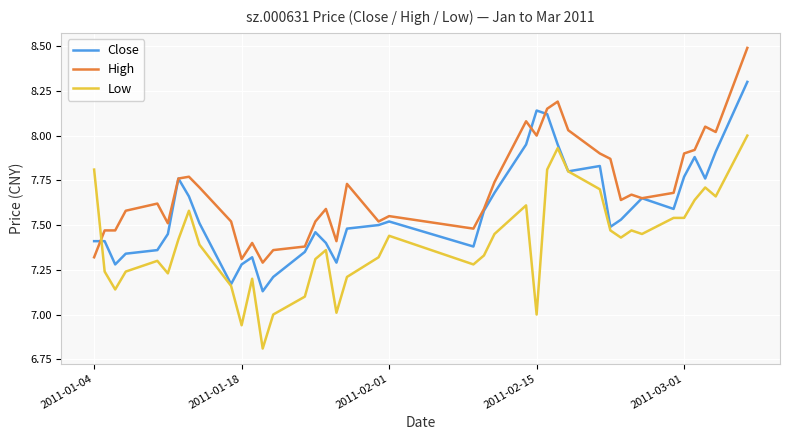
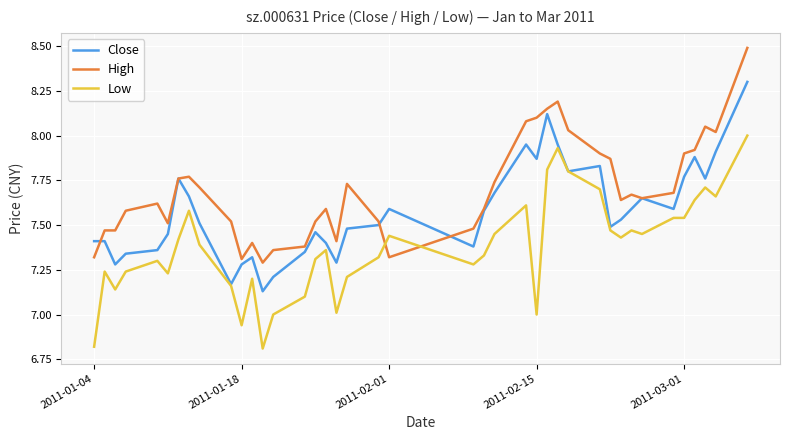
Low, 2011-01-04: 7.81 -> 6.82
Close, 2011-02-01: 7.52 -> 7.59
High, 2011-02-01: 7.55 -> 7.32
Close, 2011-02-15: 8.14 -> 7.87
High, 2011-02-15: 8.0 -> 8.1
